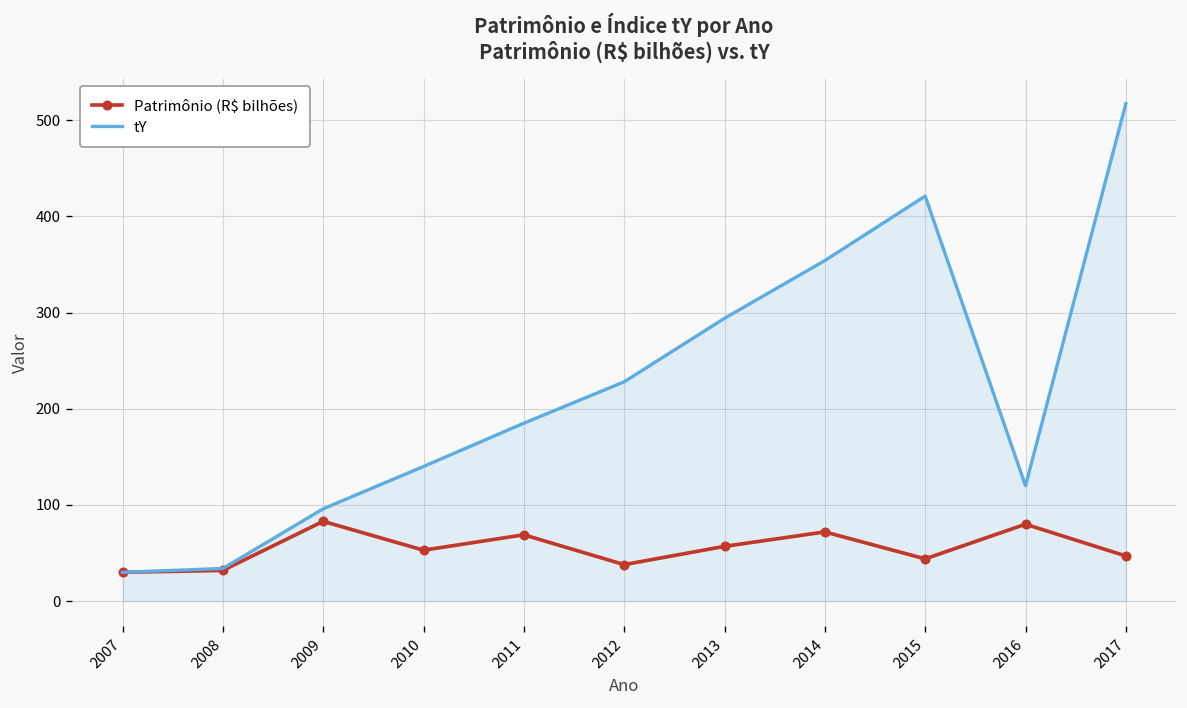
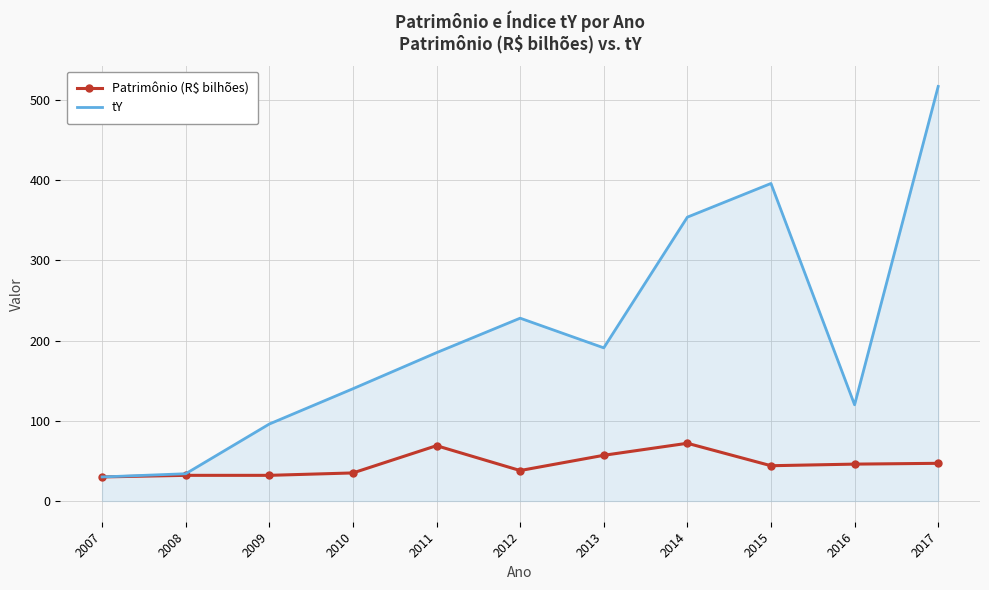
Patrimônio (R$ bilhões), 2009: 80 -> 30
Patrimônio (R$ bilhões), 2010: 50 -> 40
tY, 2013: 290 -> 190
tY, 2015: 420 -> 400
Patrimônio (R$ bilhões), 2016: 80 -> 50
